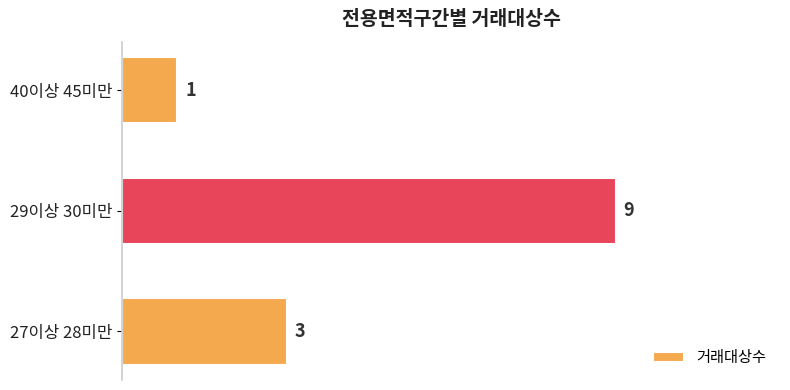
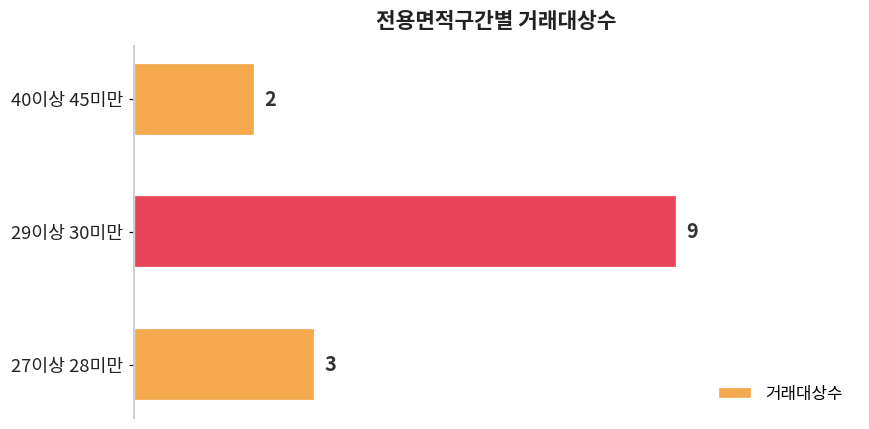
40이상 45미만: 1 -> 2
